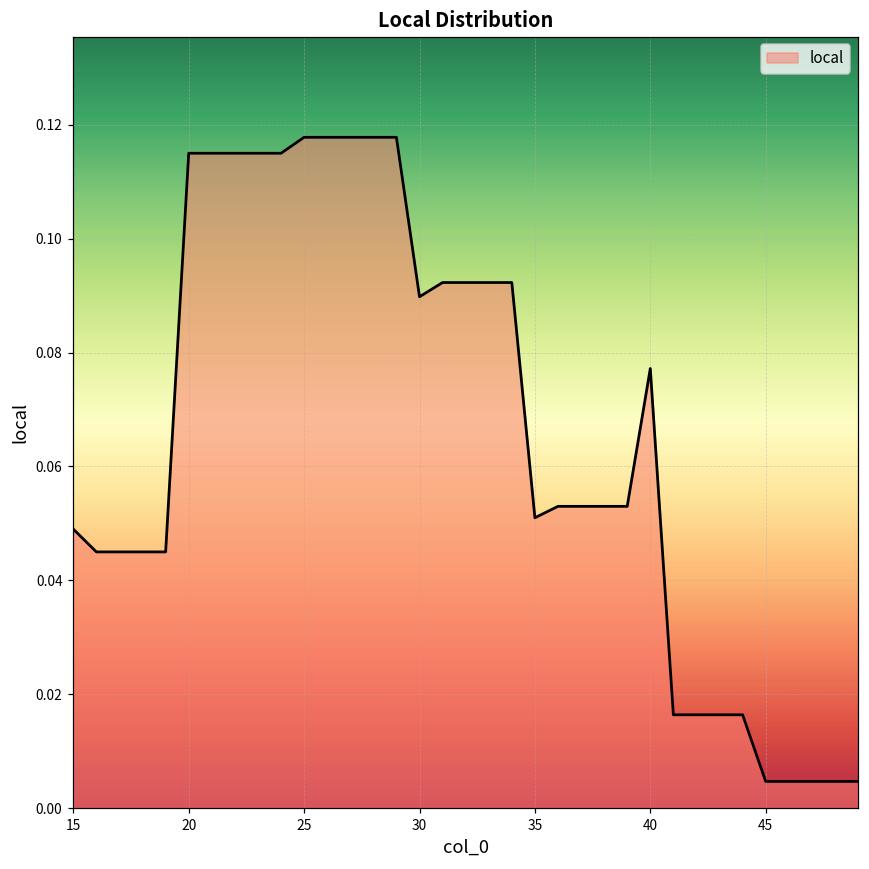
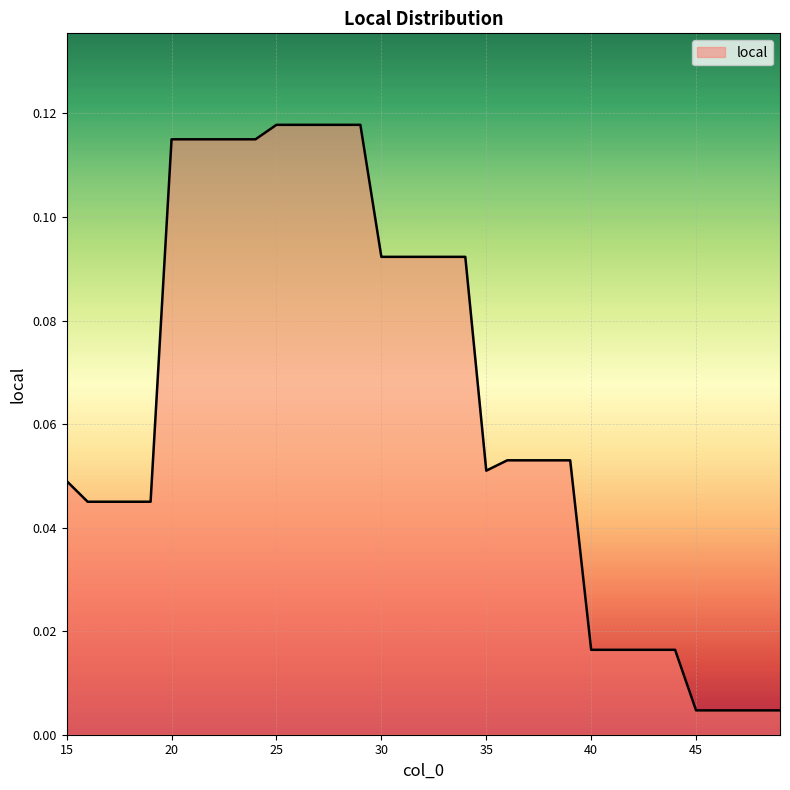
30: 0.090 -> 0.092
40: 0.077 -> 0.016
